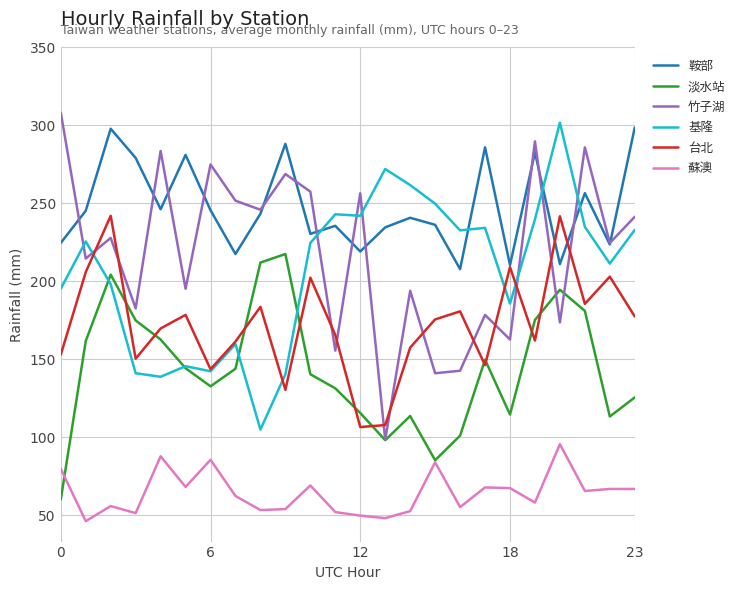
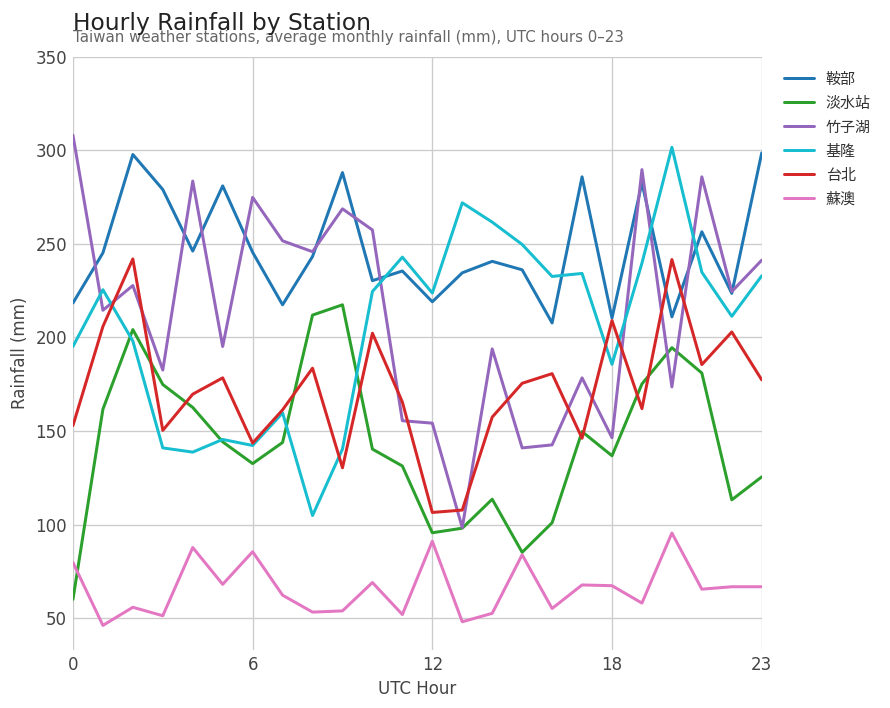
鞍部, 0: 225 -> 218
淡水站, 12: 115 -> 96
竹子湖, 12: 256 -> 154
基隆, 12: 242 -> 224
蘇澳, 12: 50 -> 91
淡水站, 18: 114 -> 137
竹子湖, 18: 163 -> 146
